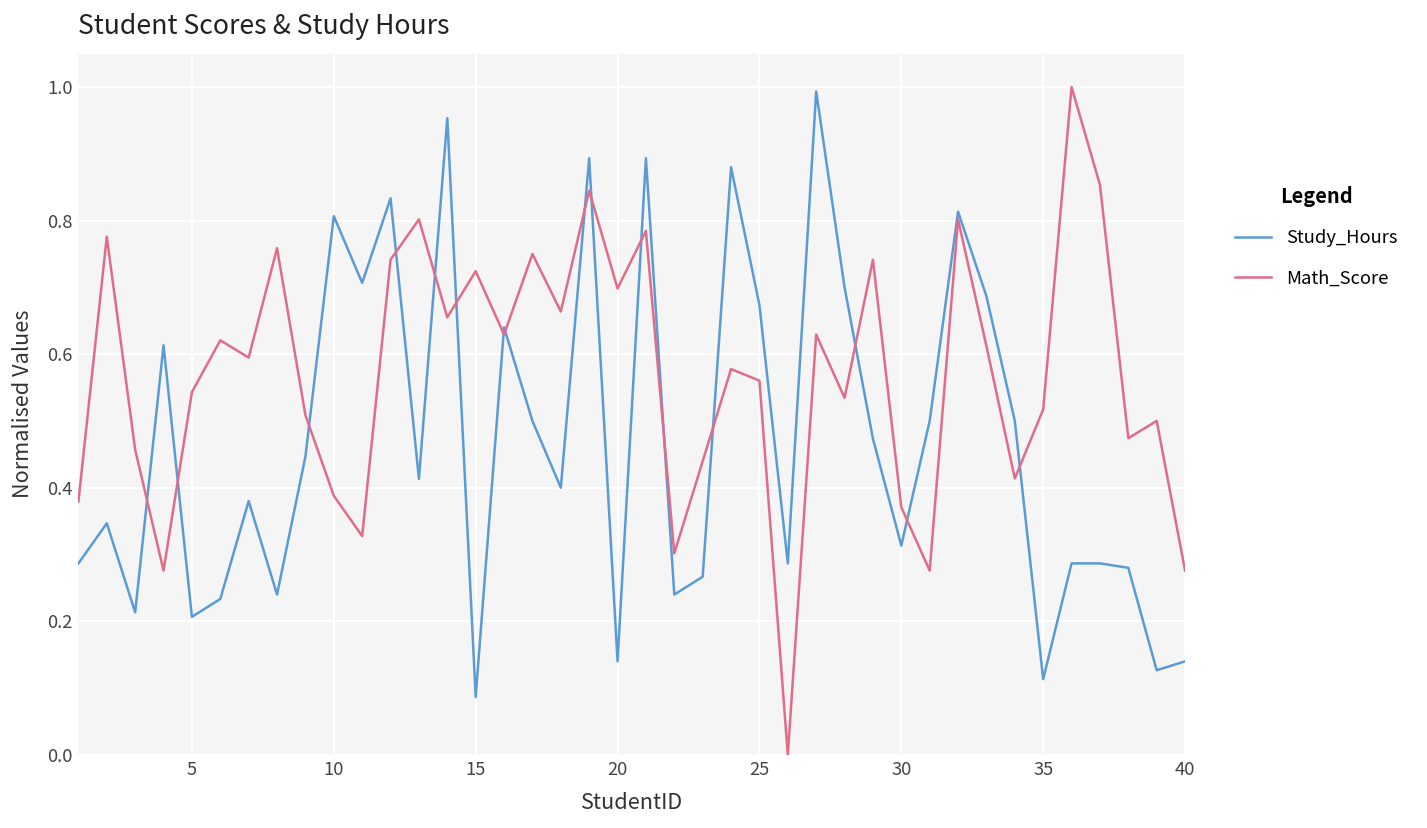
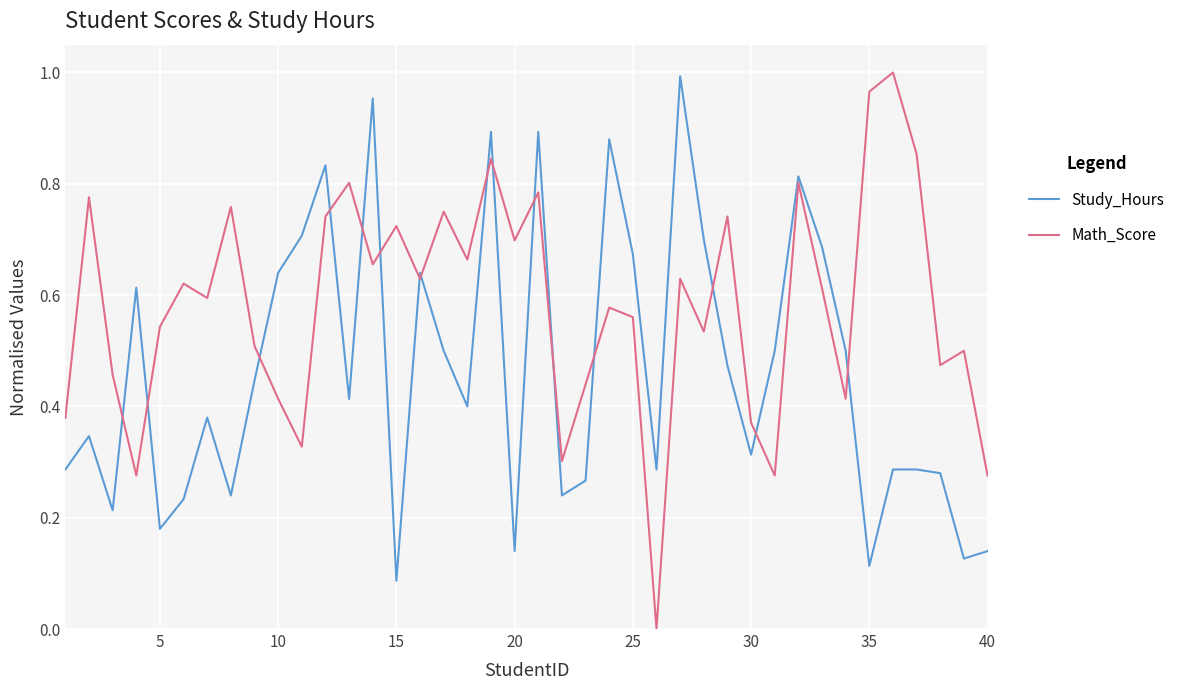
Study_Hours, 5: 0.21 -> 0.18
Study_Hours, 10: 0.81 -> 0.64
Math_Score, 10: 0.39 -> 0.41
Math_Score, 35: 0.52 -> 0.97
